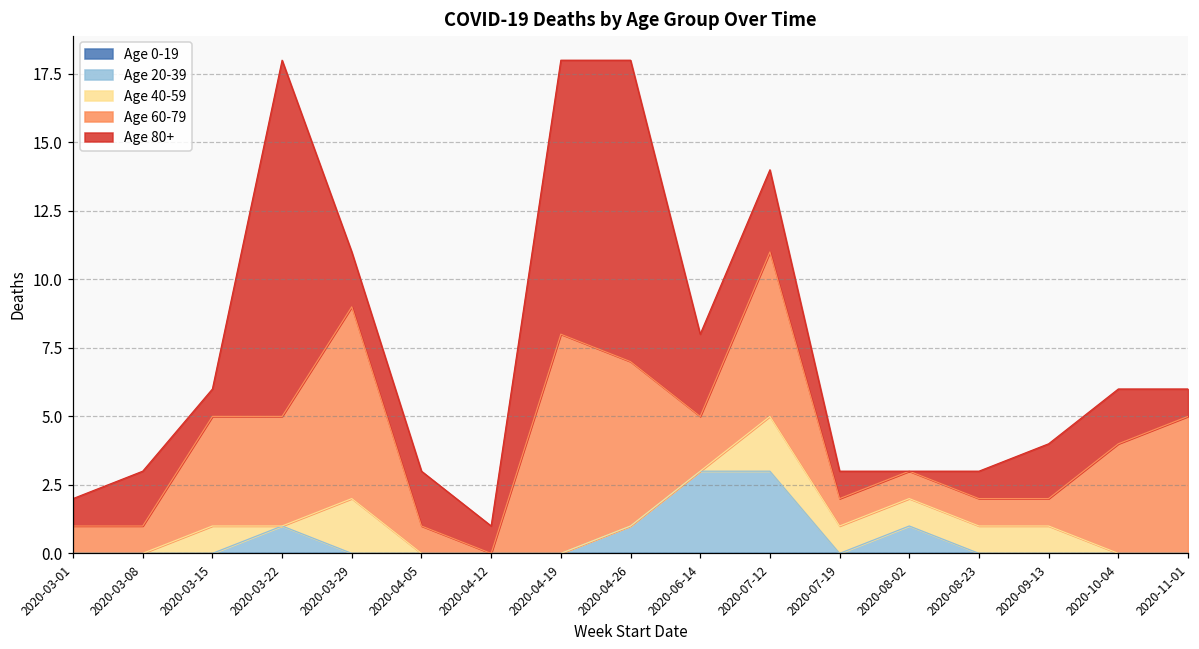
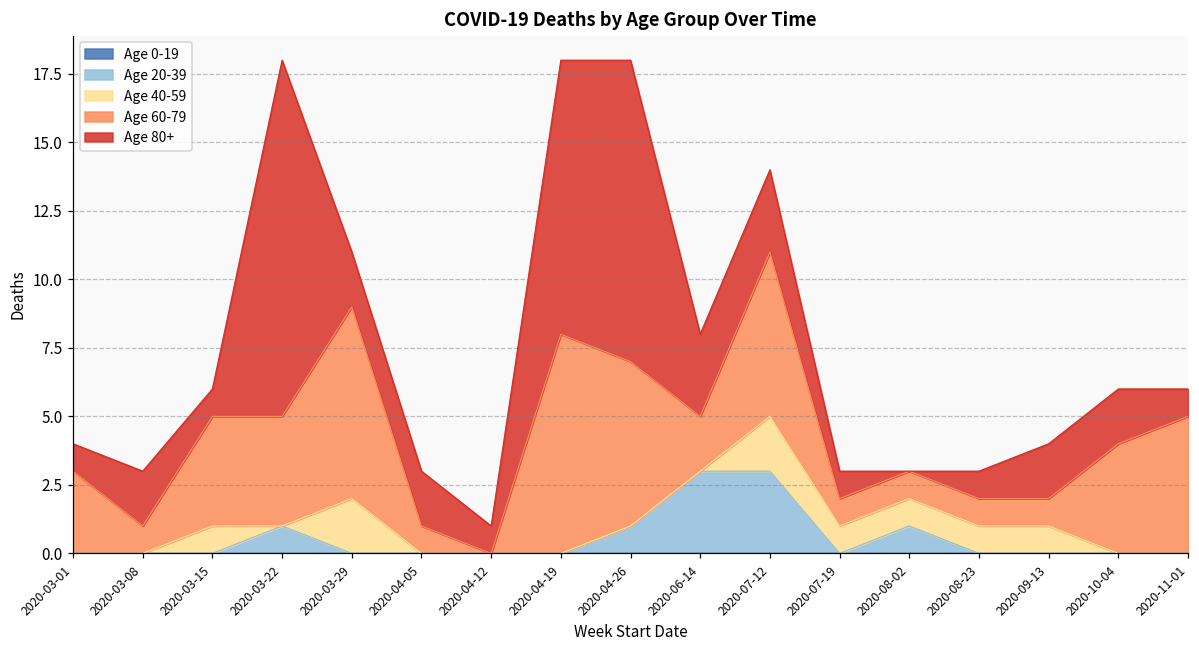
Age 60-79, 2020-03-01: 1 -> 3
